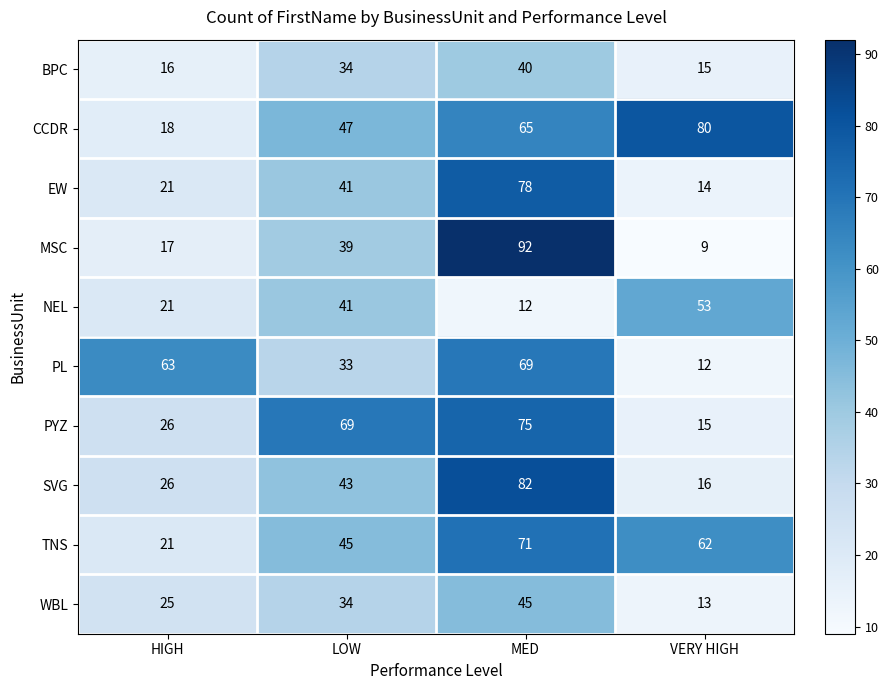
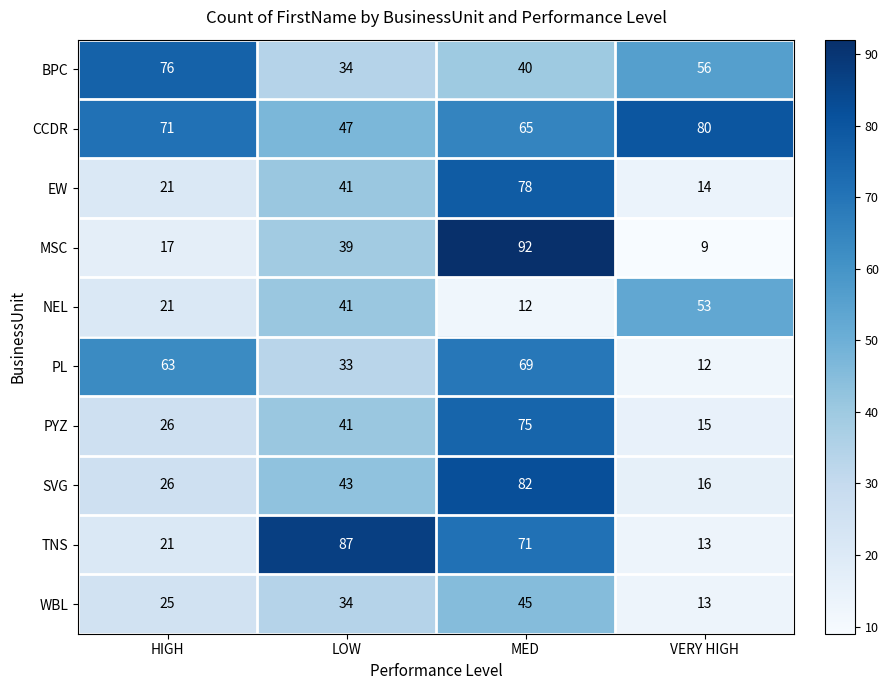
BPC, HIGH: 16 -> 76
BPC, VERY HIGH: 15 -> 56
CCDR, HIGH: 18 -> 71
PYZ, LOW: 69 -> 41
TNS, LOW: 45 -> 87
TNS, VERY HIGH: 62 -> 13
